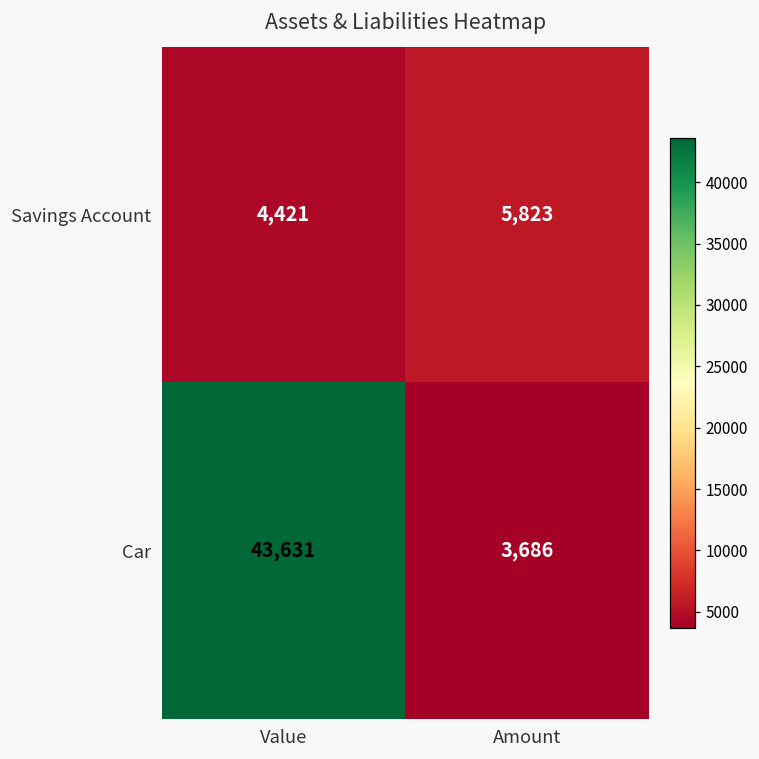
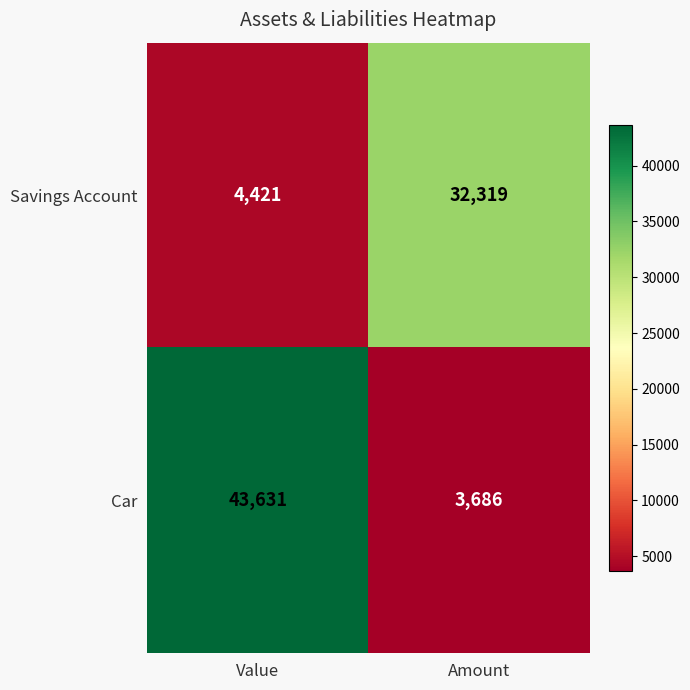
Savings Account, Amount: 5,823 -> 32,319
